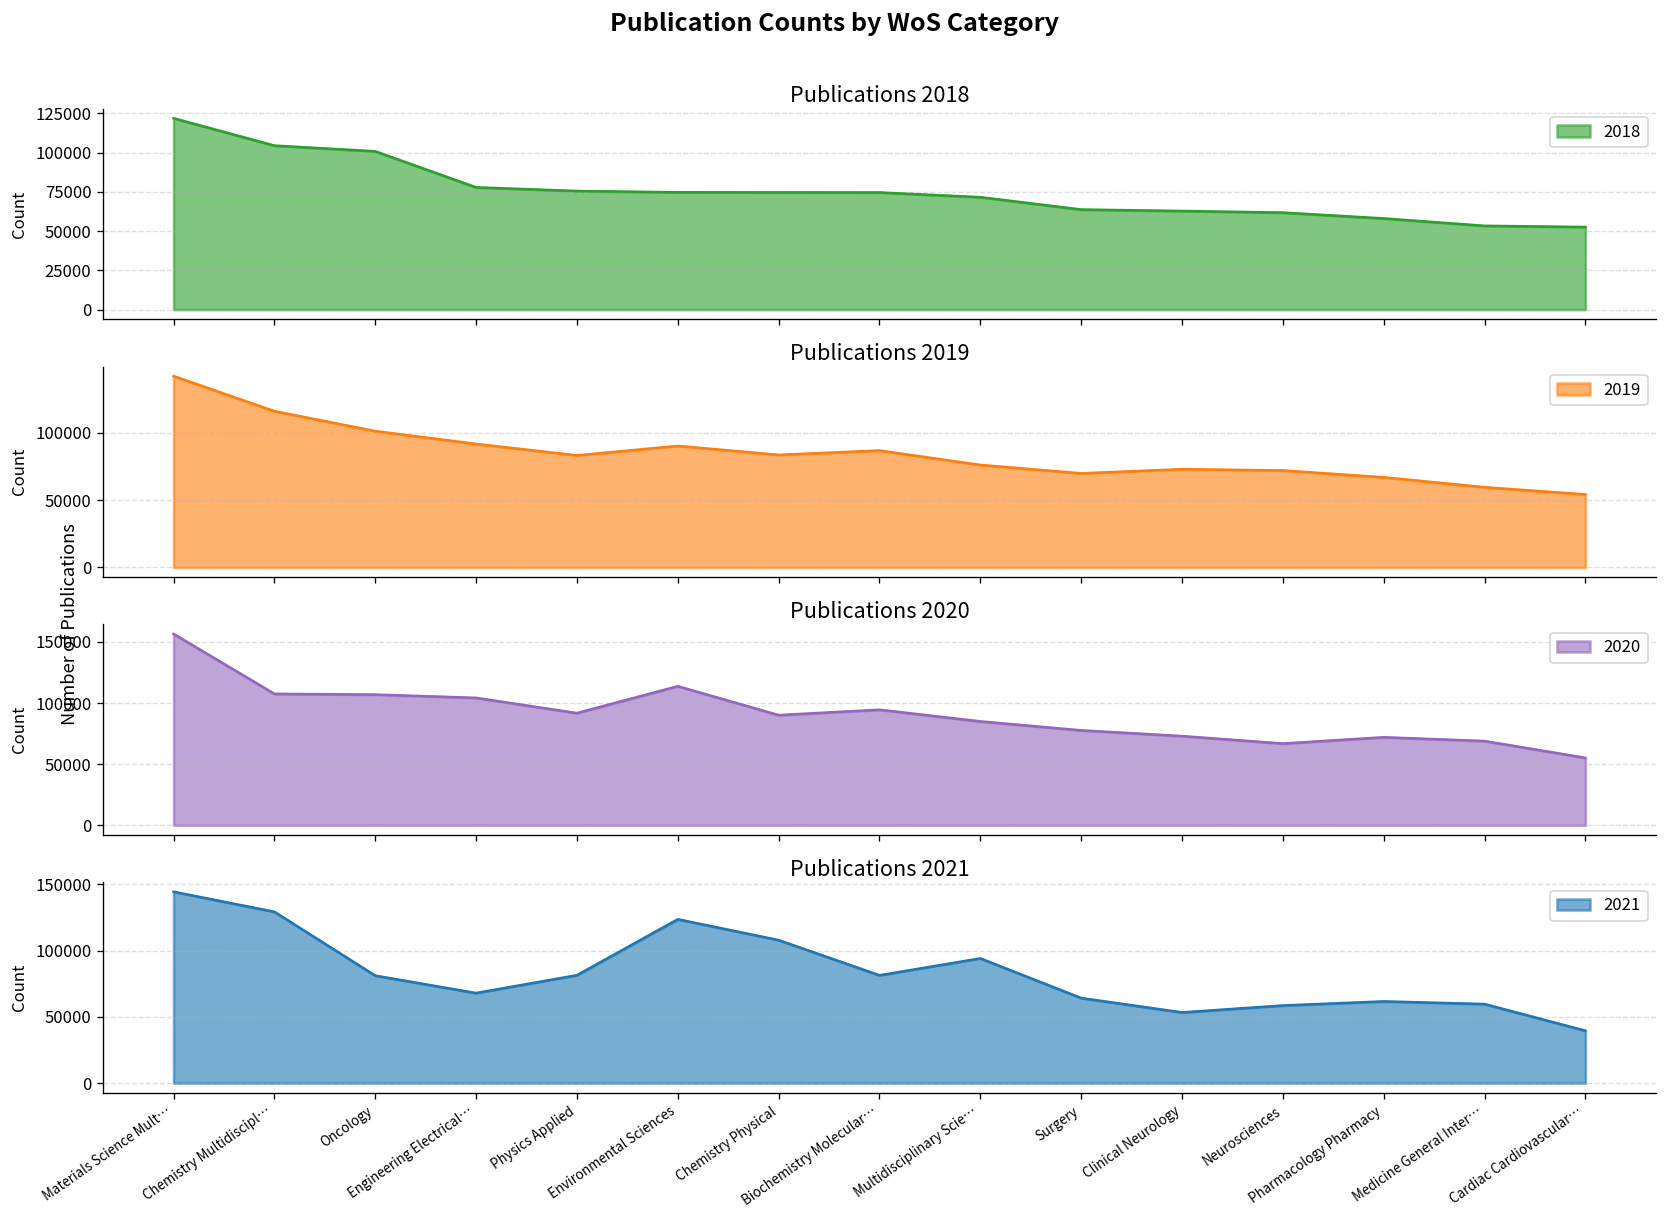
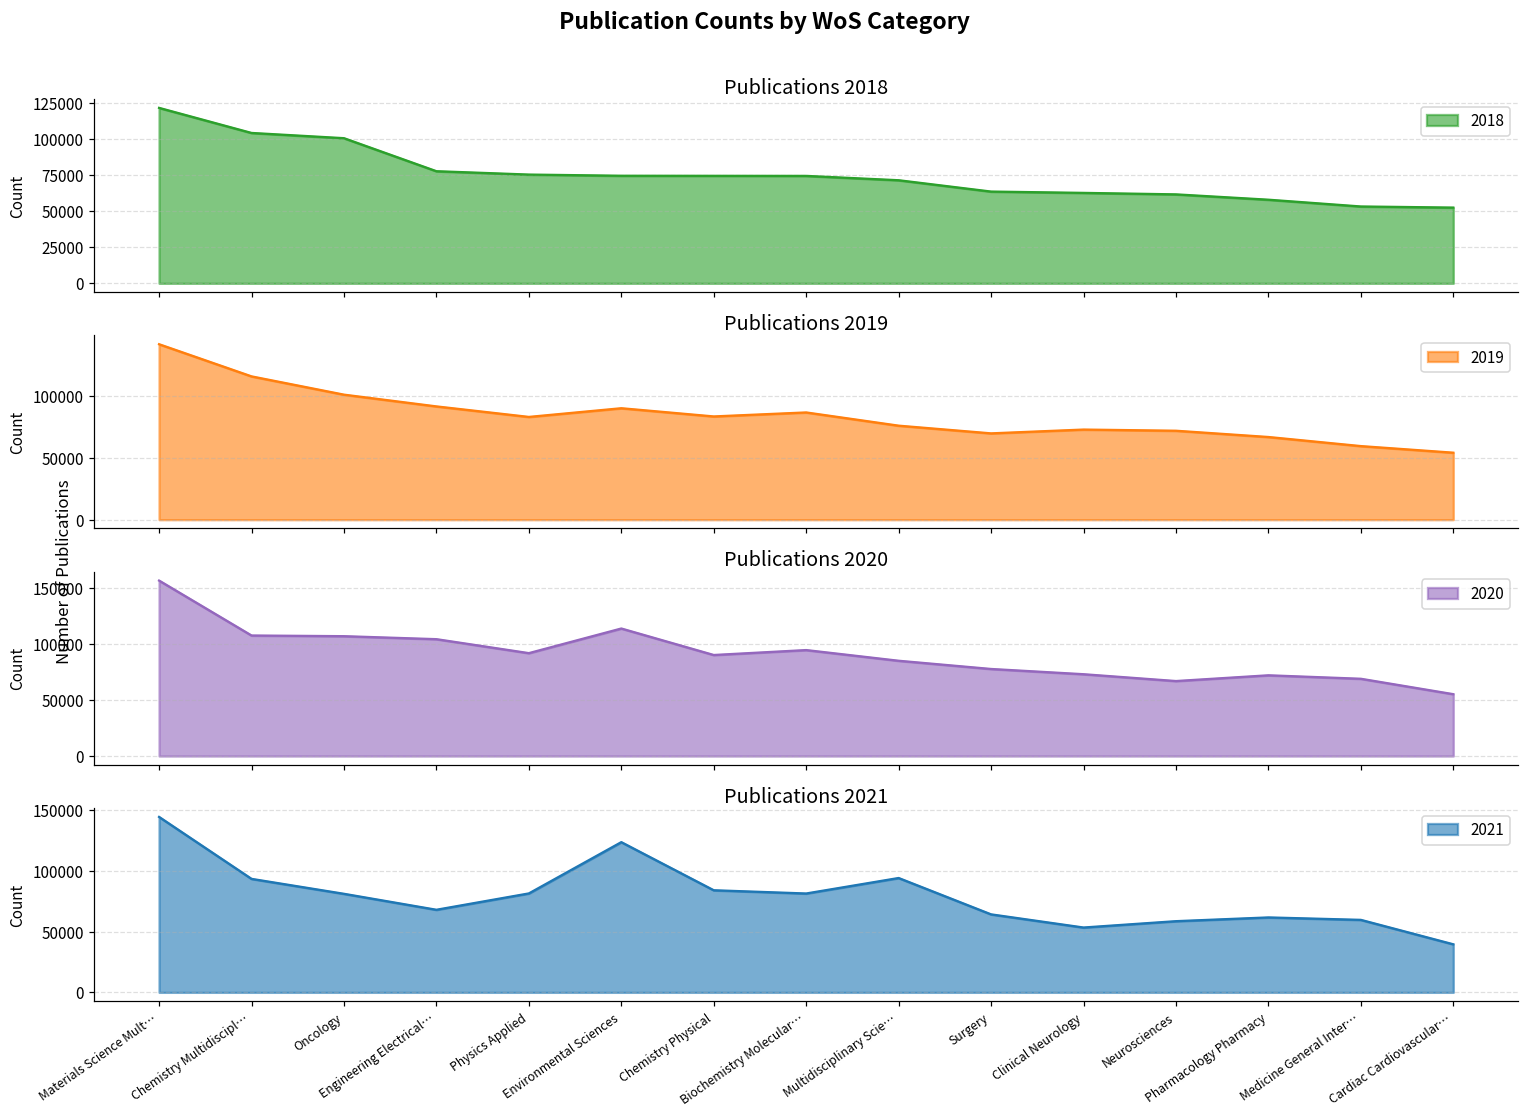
Publications 2021, Chemistry Multidiscipl…: 129000 -> 93000
Publications 2021, Chemistry Physical: 108000 -> 84000
